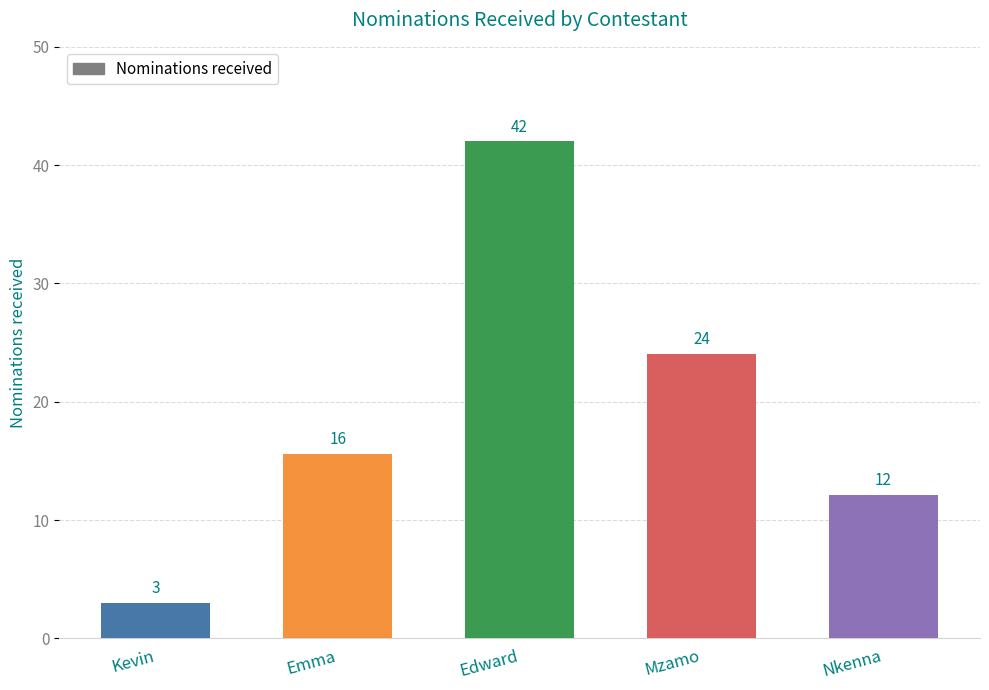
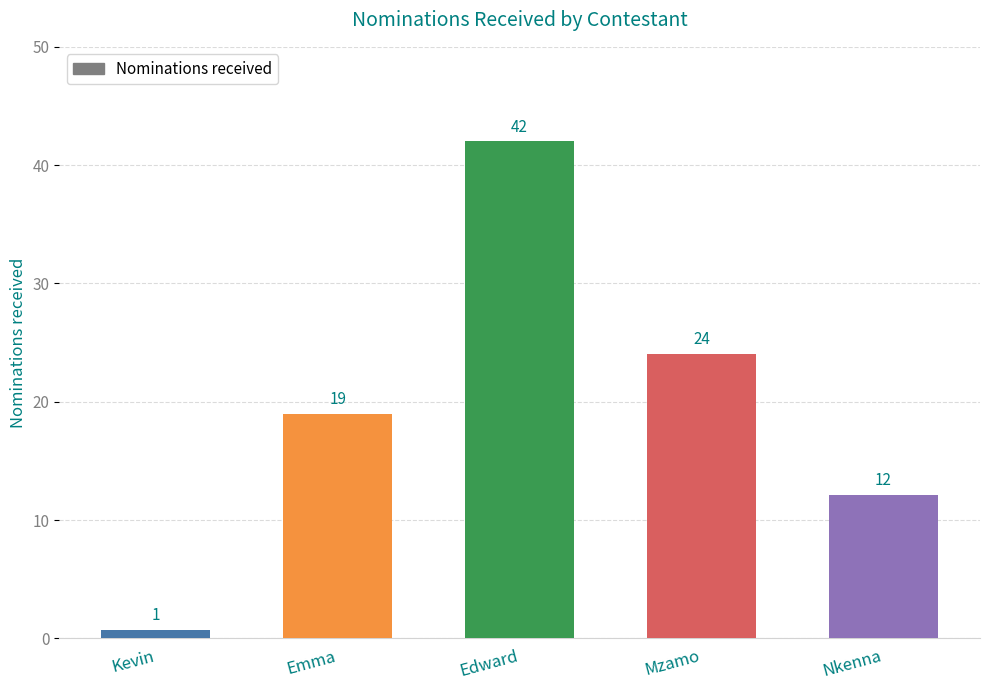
Kevin: 3 -> 1
Emma: 16 -> 19
